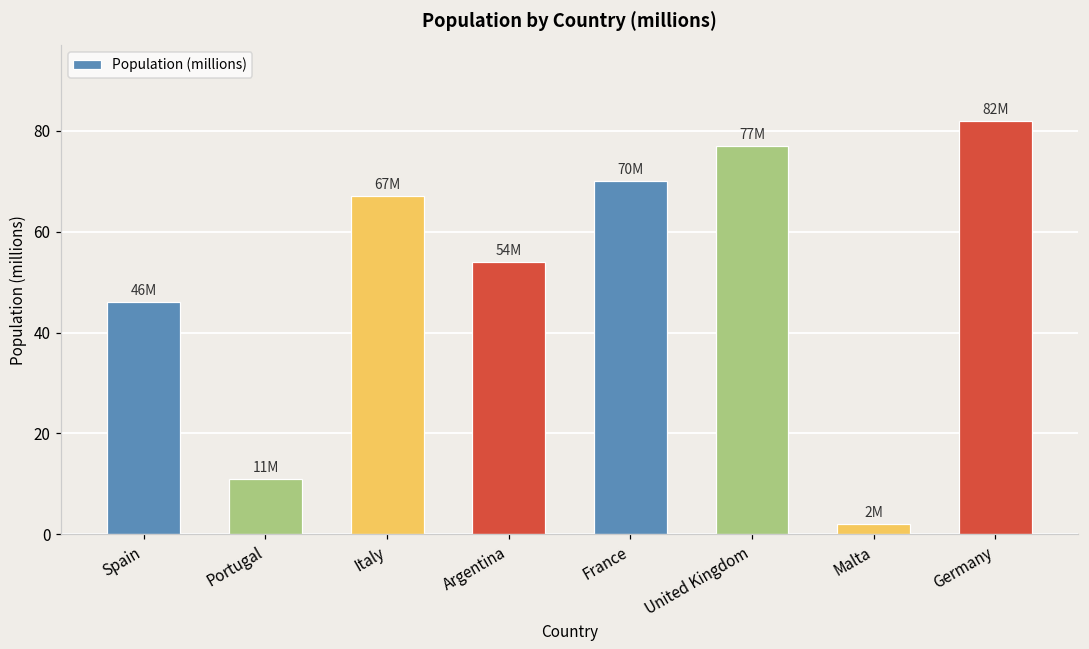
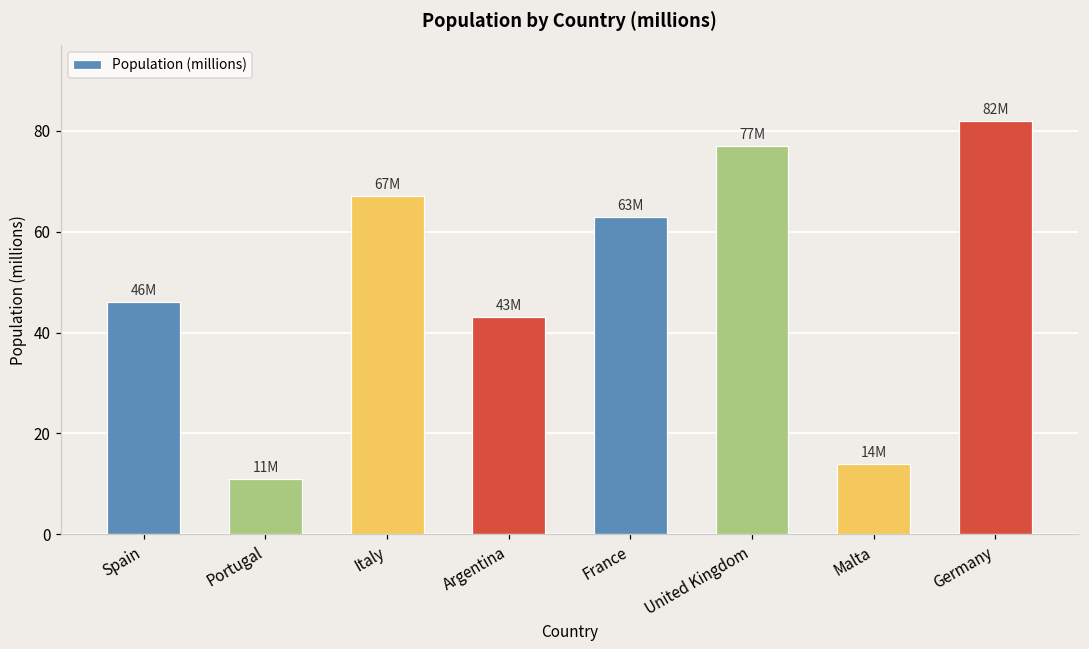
Argentina: 54M -> 43M
France: 70M -> 63M
Malta: 2M -> 14M
